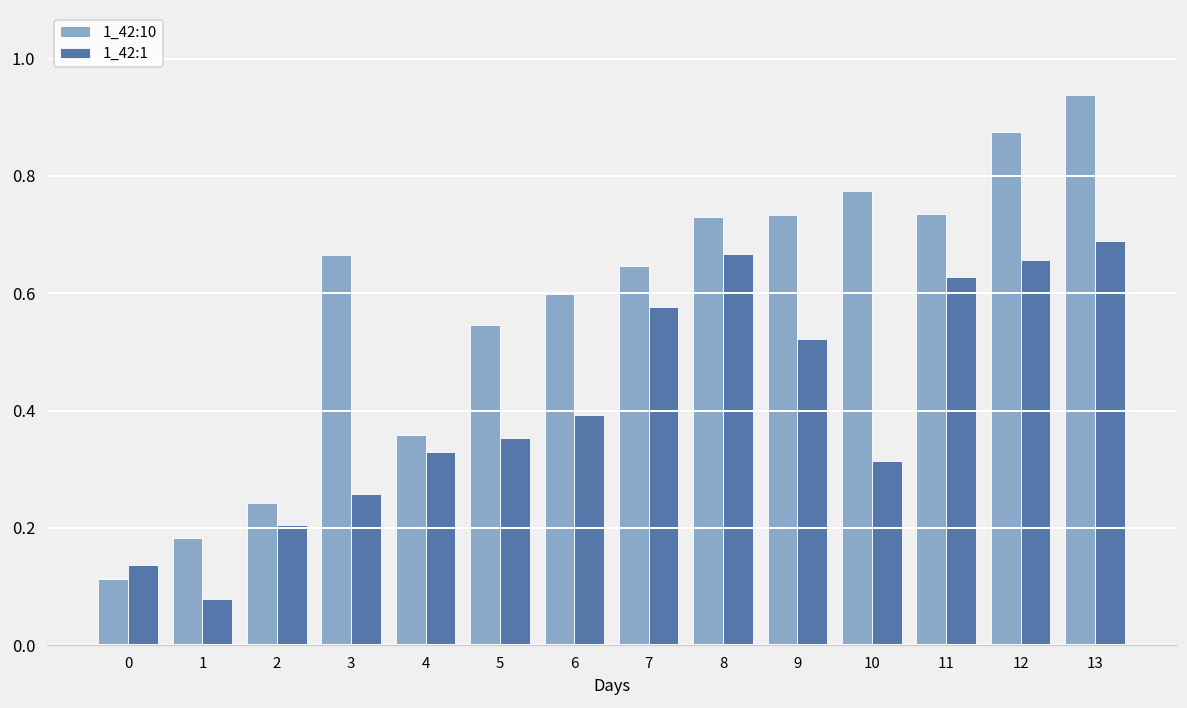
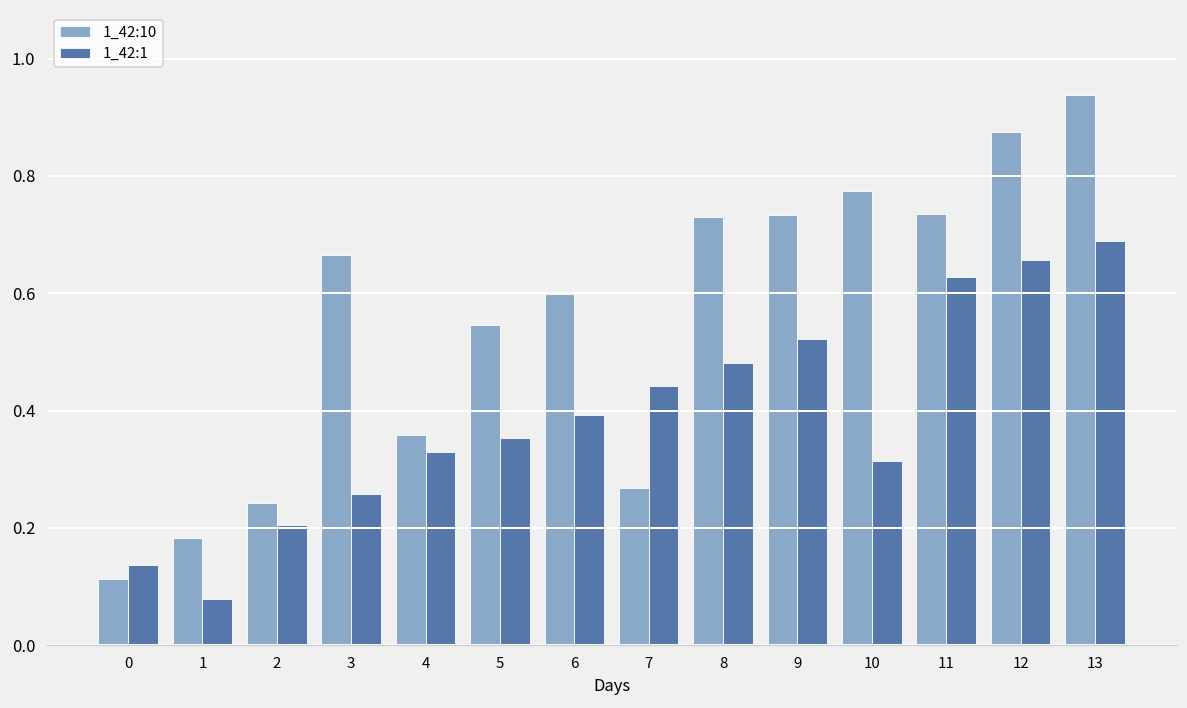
1_42:10, 7: 0.65 -> 0.27
1_42:1, 7: 0.58 -> 0.44
1_42:1, 8: 0.67 -> 0.48
